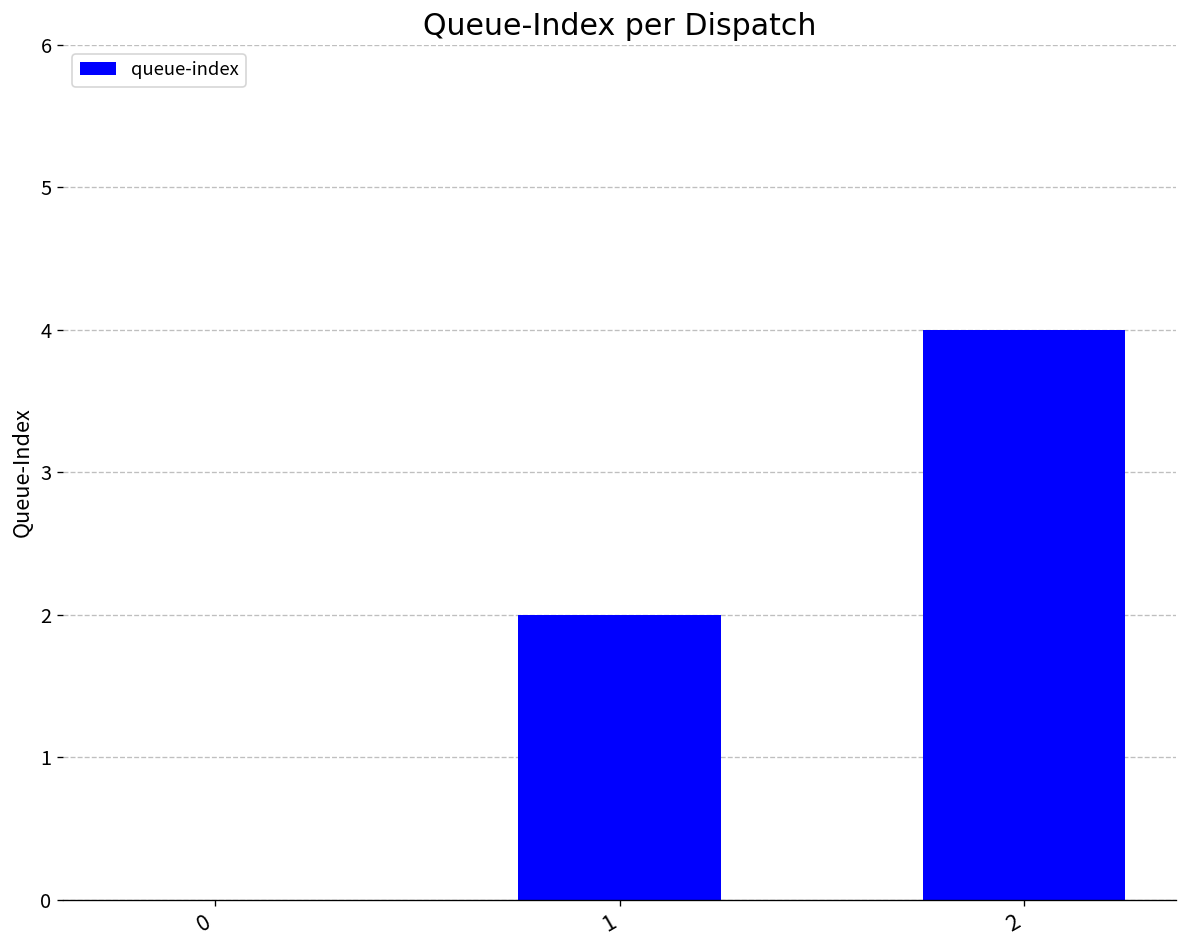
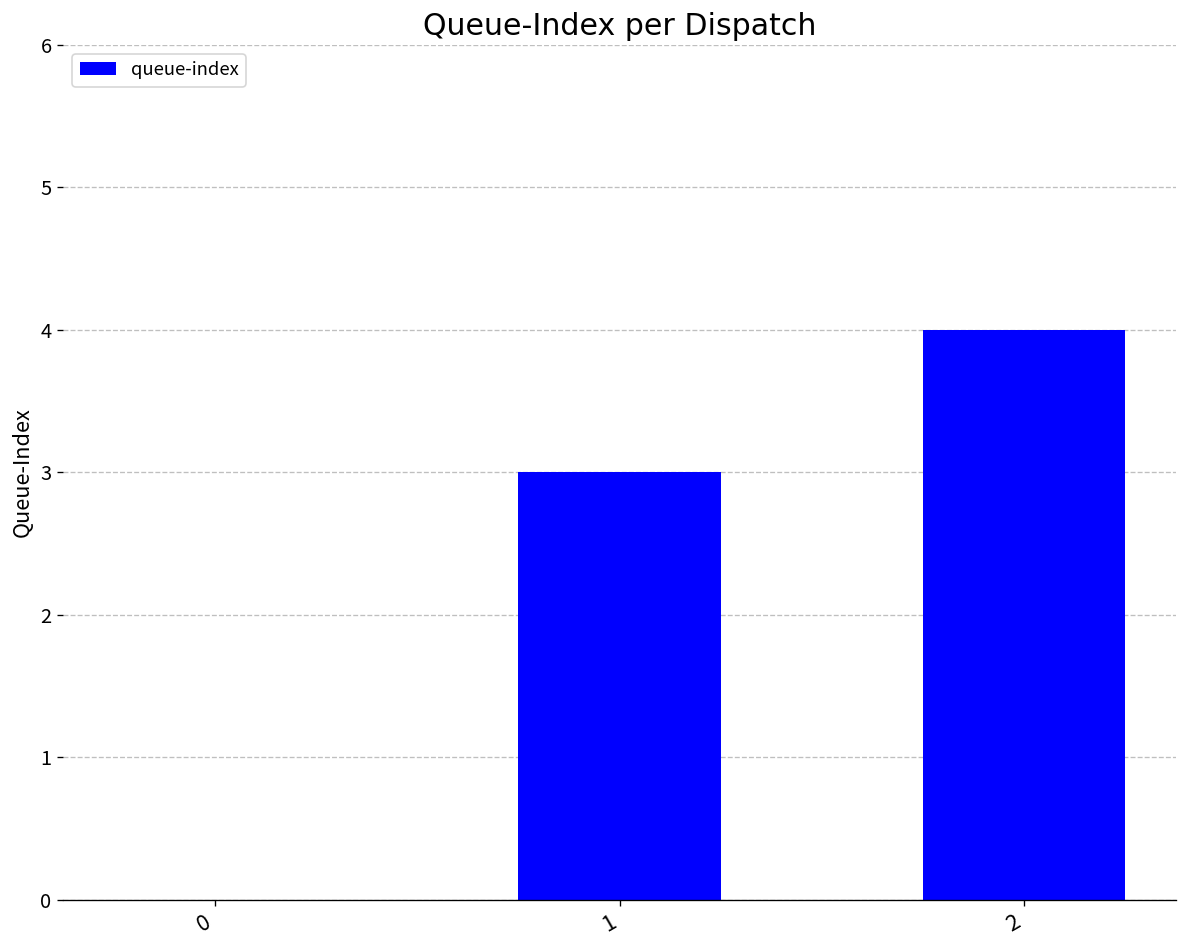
1: 2 -> 3
